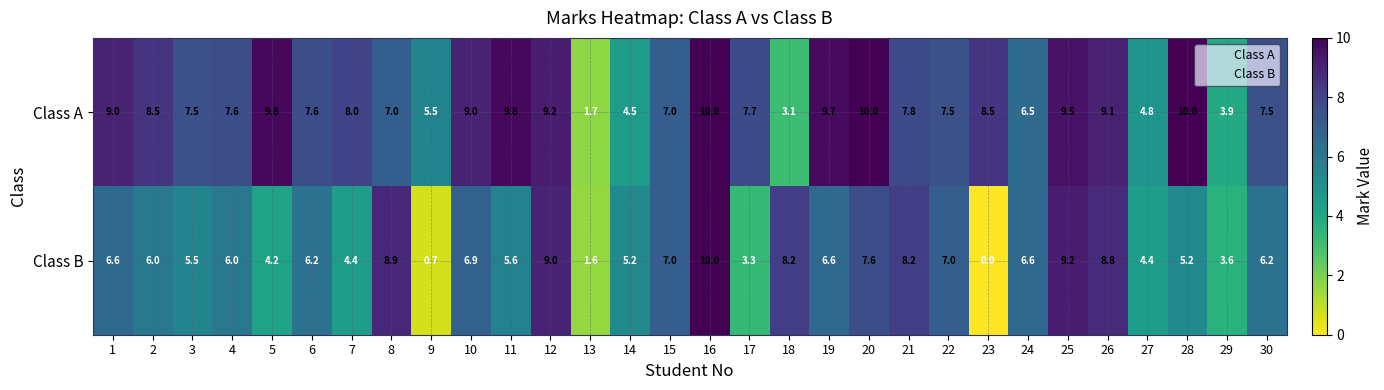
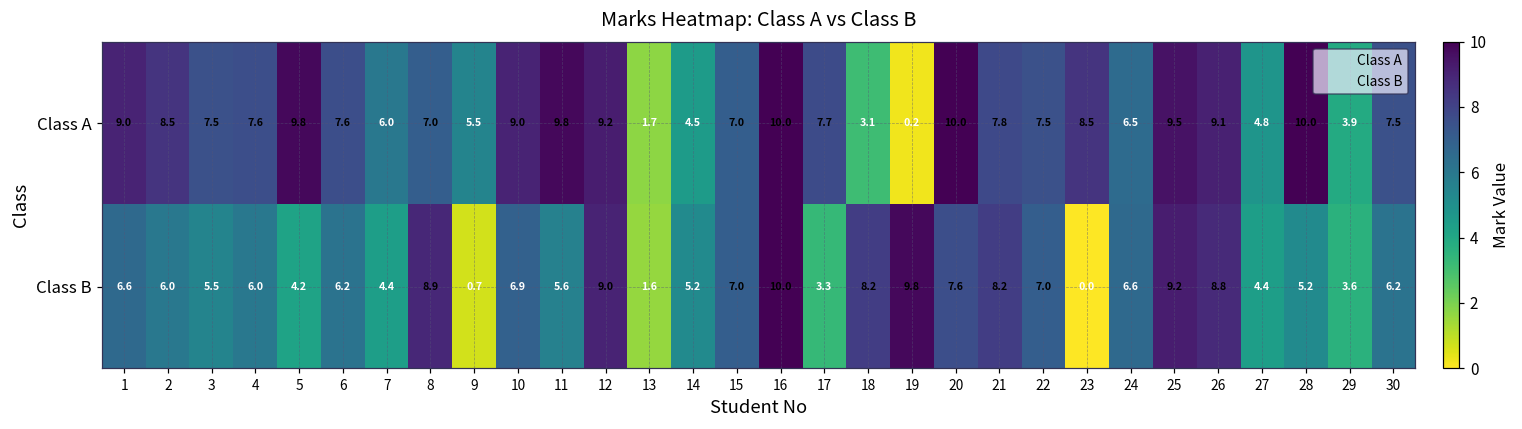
Class A, 7: 8.0 -> 6.0
Class A, 19: 9.7 -> 0.2
Class B, 19: 6.6 -> 9.8
